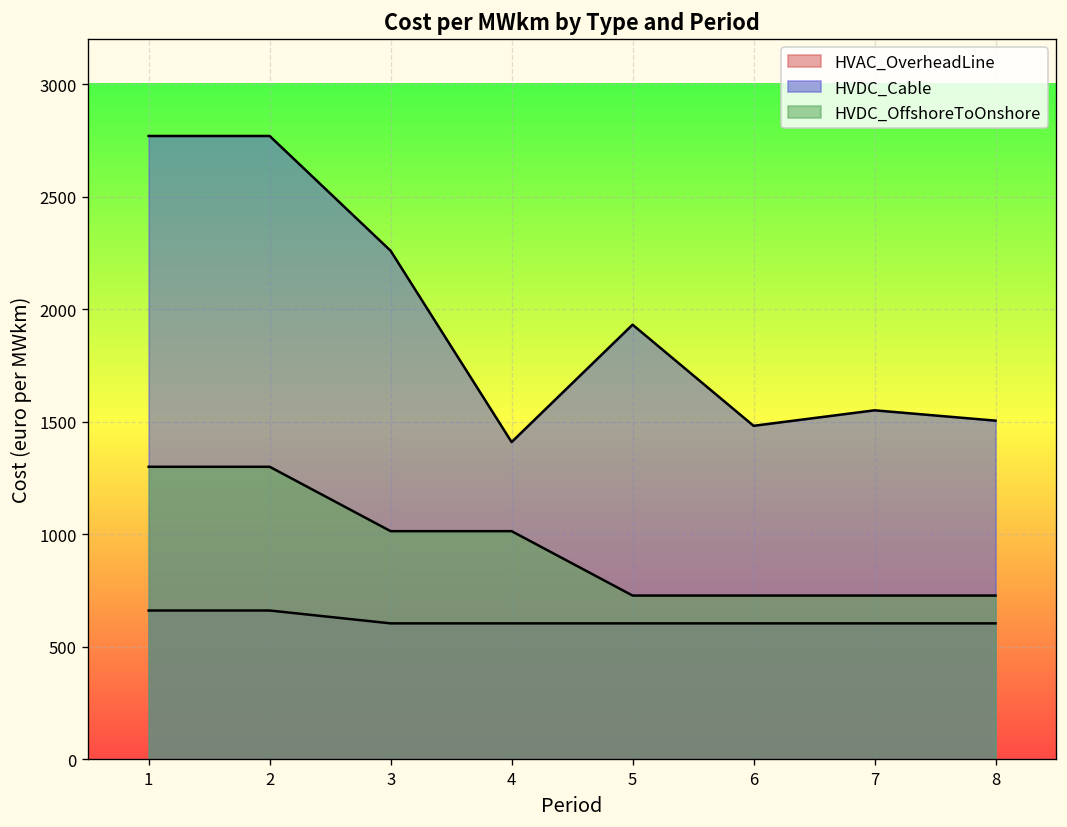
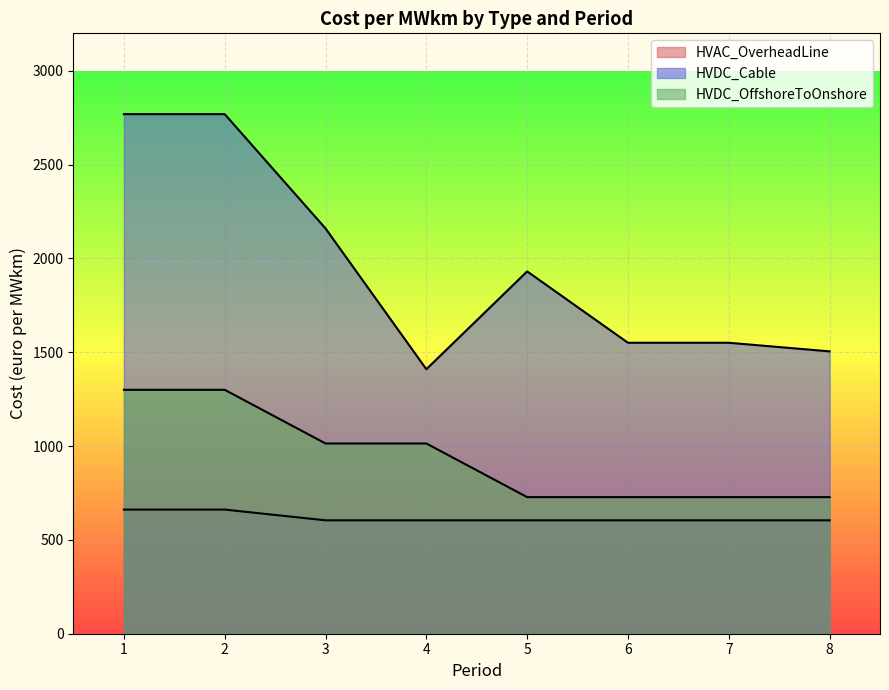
HVDC_Cable, 3: 2260 -> 2160
HVDC_Cable, 6: 1480 -> 1550
